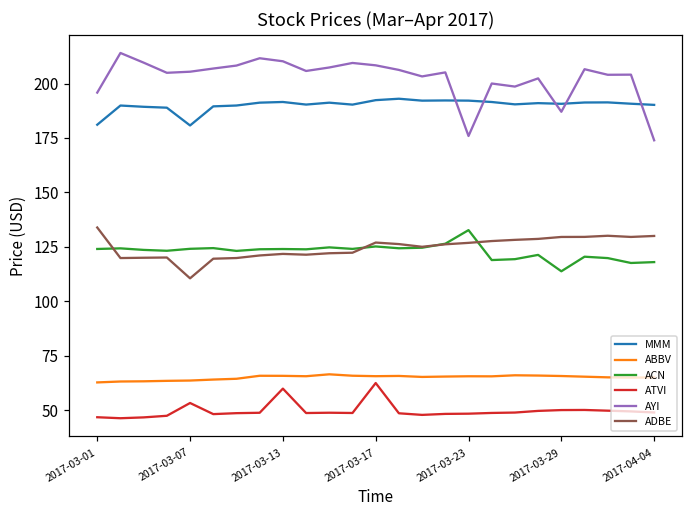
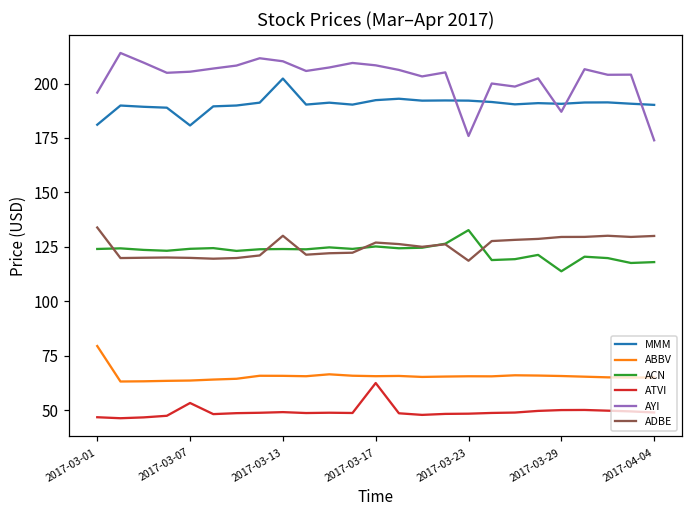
ABBV, 2017-03-01: 63 -> 80
ADBE, 2017-03-07: 111 -> 120
MMM, 2017-03-13: 192 -> 202
ATVI, 2017-03-13: 60 -> 49
ADBE, 2017-03-13: 122 -> 130
ADBE, 2017-03-23: 127 -> 119
